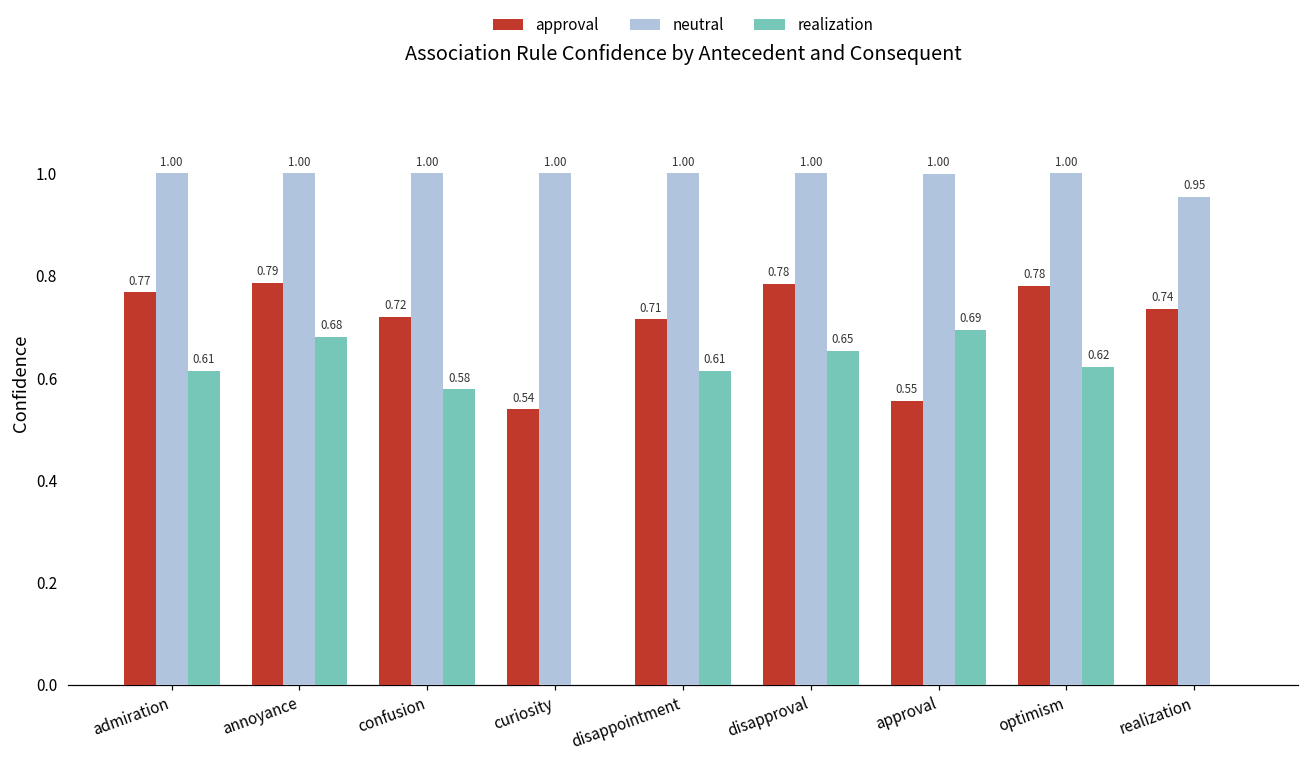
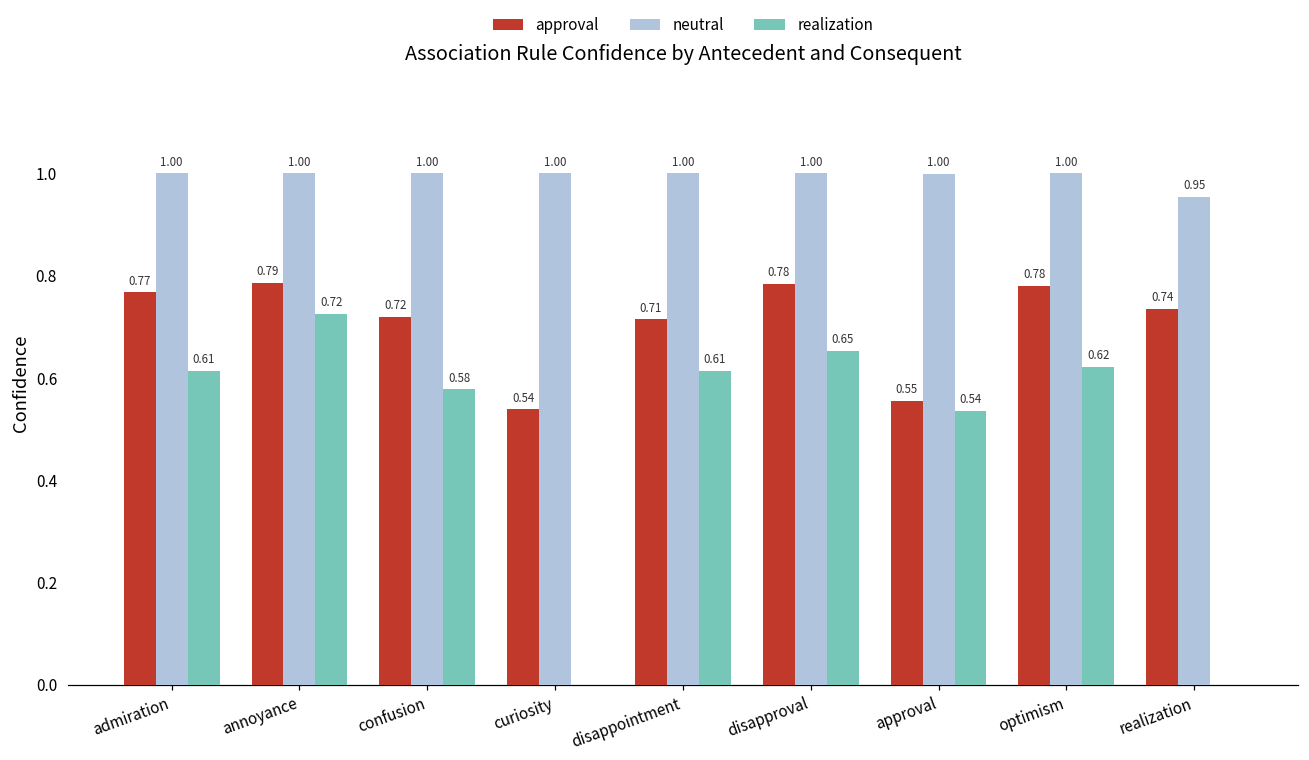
realization, annoyance: 0.68 -> 0.72
realization, approval: 0.69 -> 0.54
